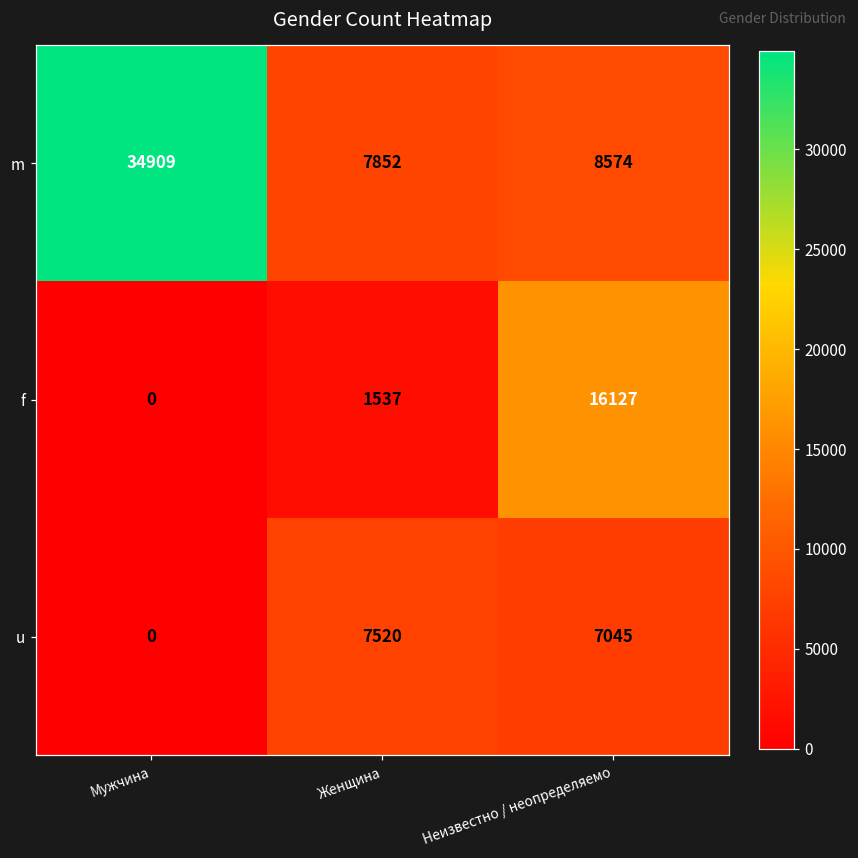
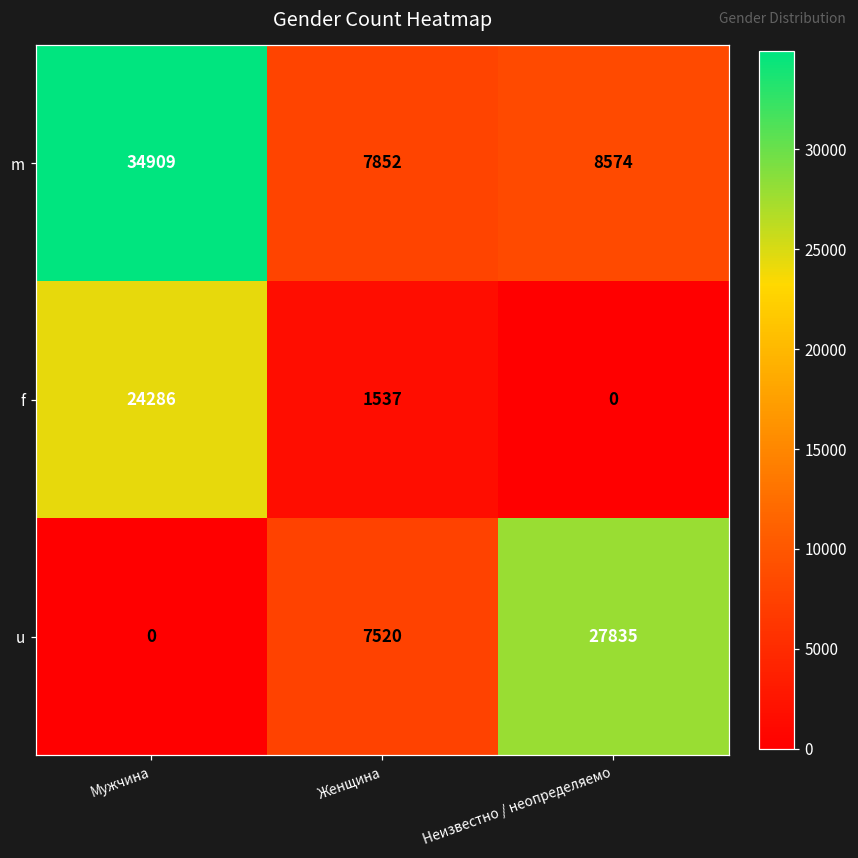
f, Мужчина: 0 -> 24286
f, Неизвестно / неопределяемо: 16127 -> 0
u, Неизвестно / неопределяемо: 7045 -> 27835
